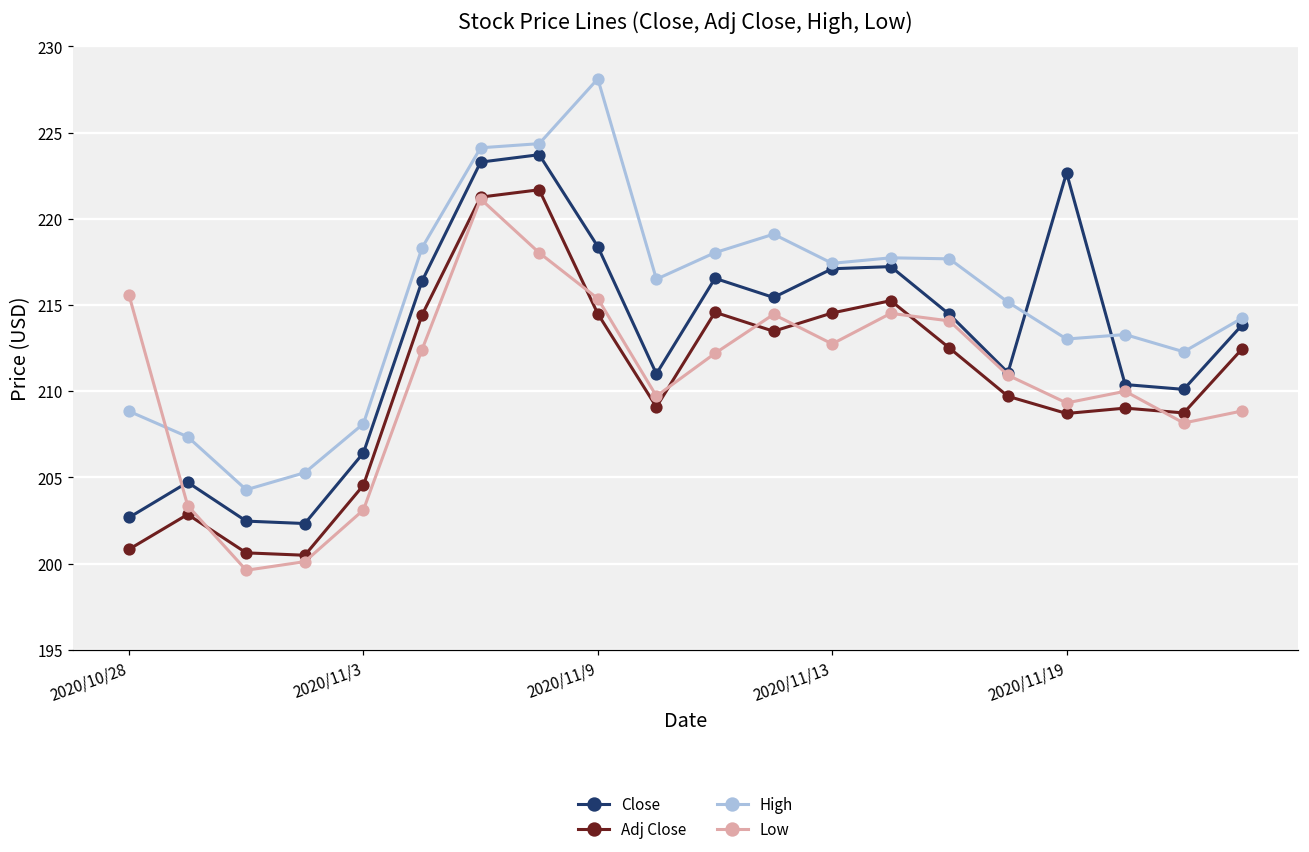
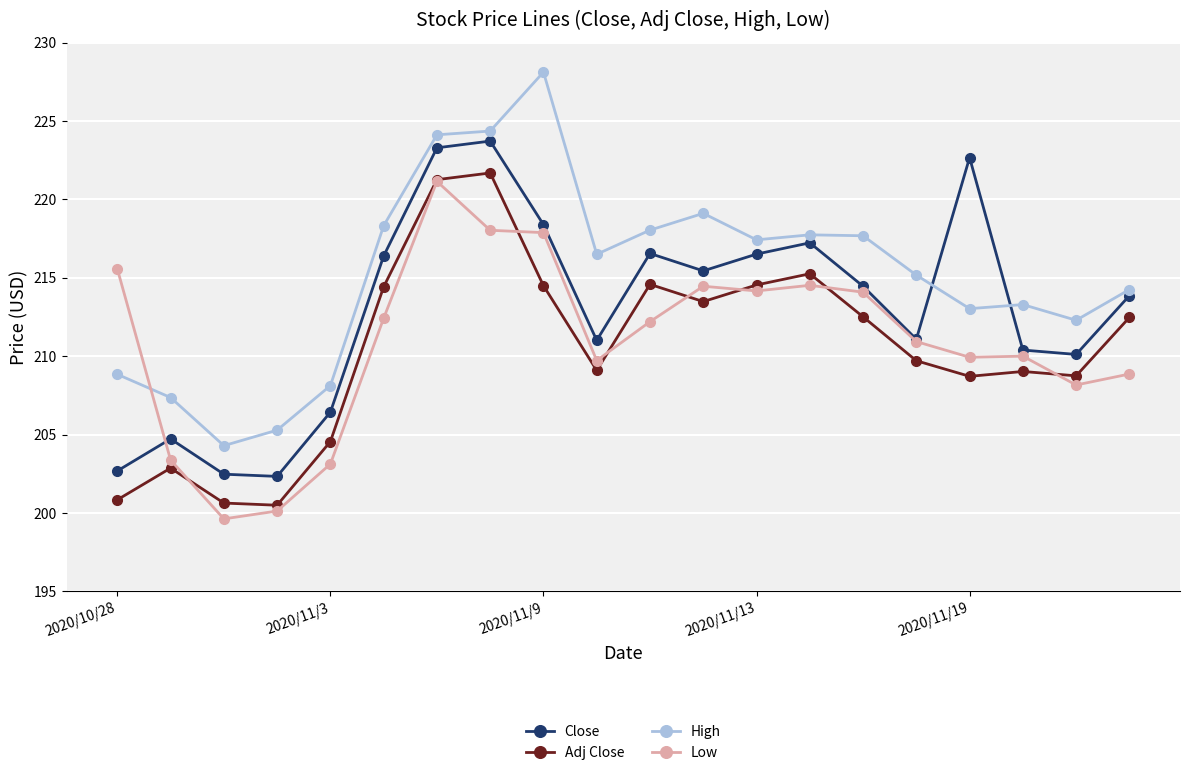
Low, 2020/11/9: 215.4 -> 217.9
Close, 2020/11/13: 217.1 -> 216.5
Low, 2020/11/13: 212.7 -> 214.2
Low, 2020/11/19: 209.3 -> 209.9
